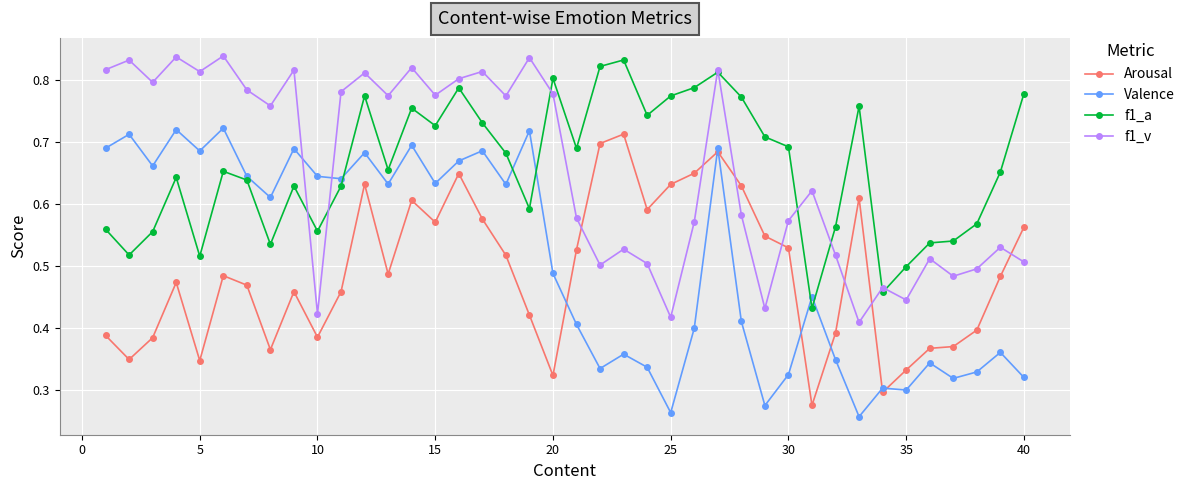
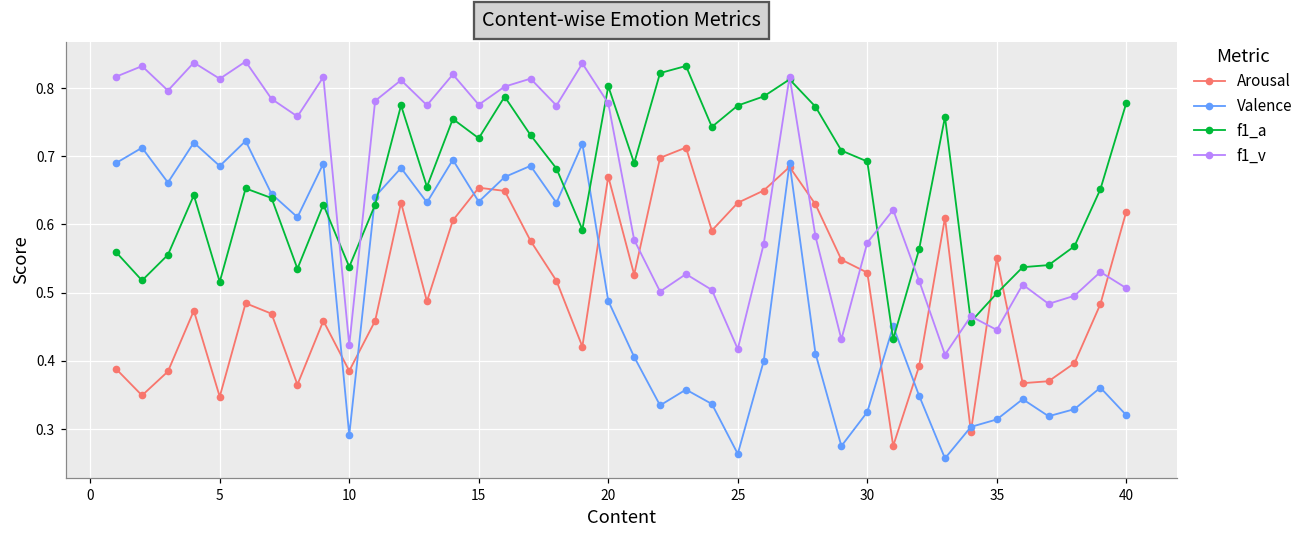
Valence, 10: 0.64 -> 0.29
f1_a, 10: 0.56 -> 0.54
Arousal, 15: 0.57 -> 0.65
Arousal, 20: 0.32 -> 0.67
Arousal, 35: 0.33 -> 0.55
Valence, 35: 0.30 -> 0.31
Arousal, 40: 0.56 -> 0.62
